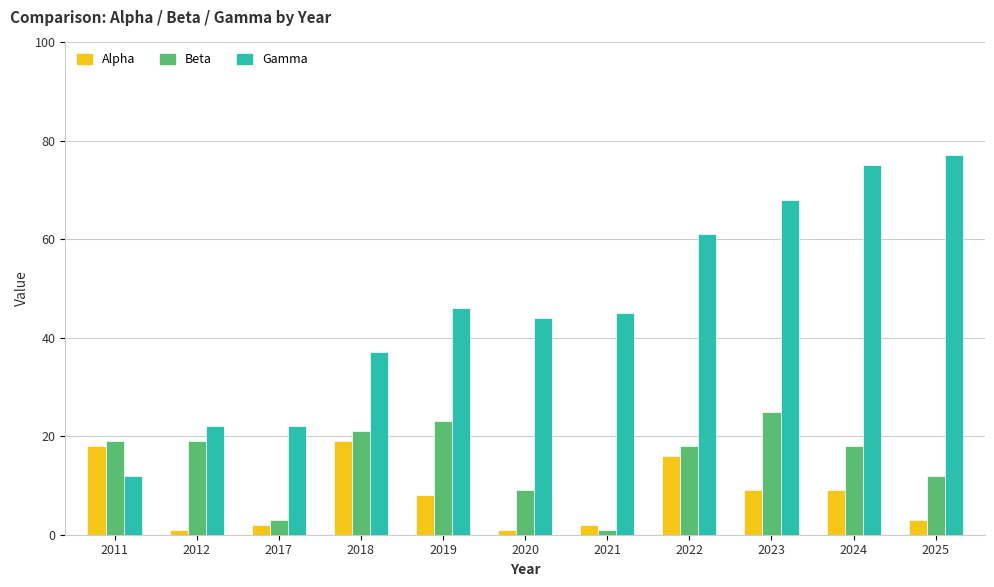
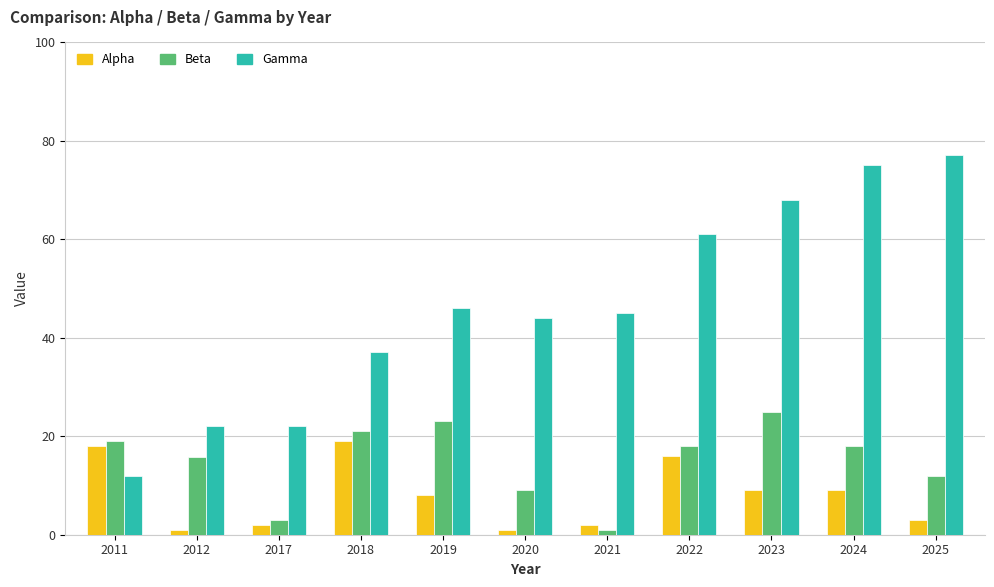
Beta, 2012: 19 -> 16
